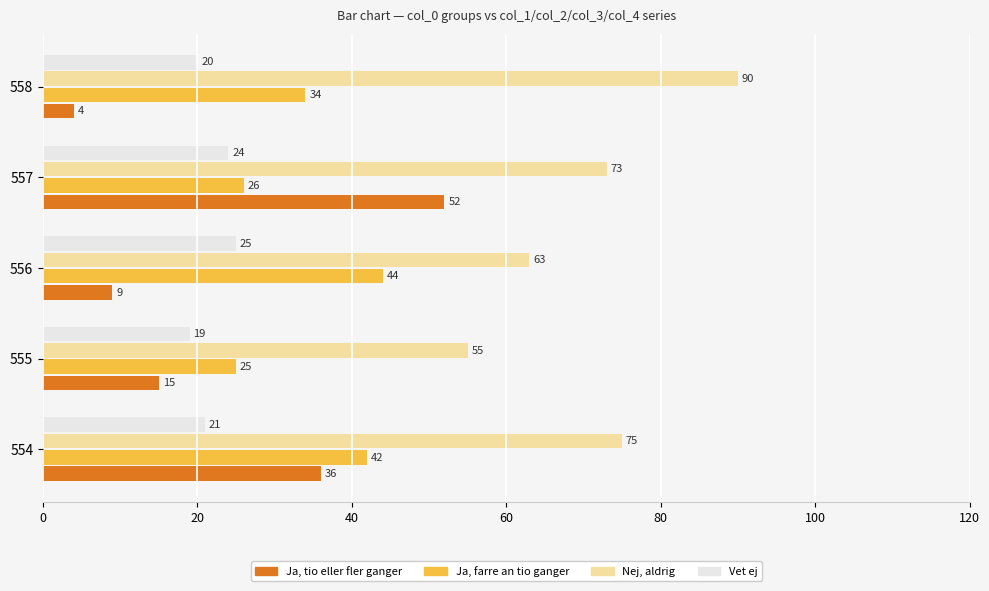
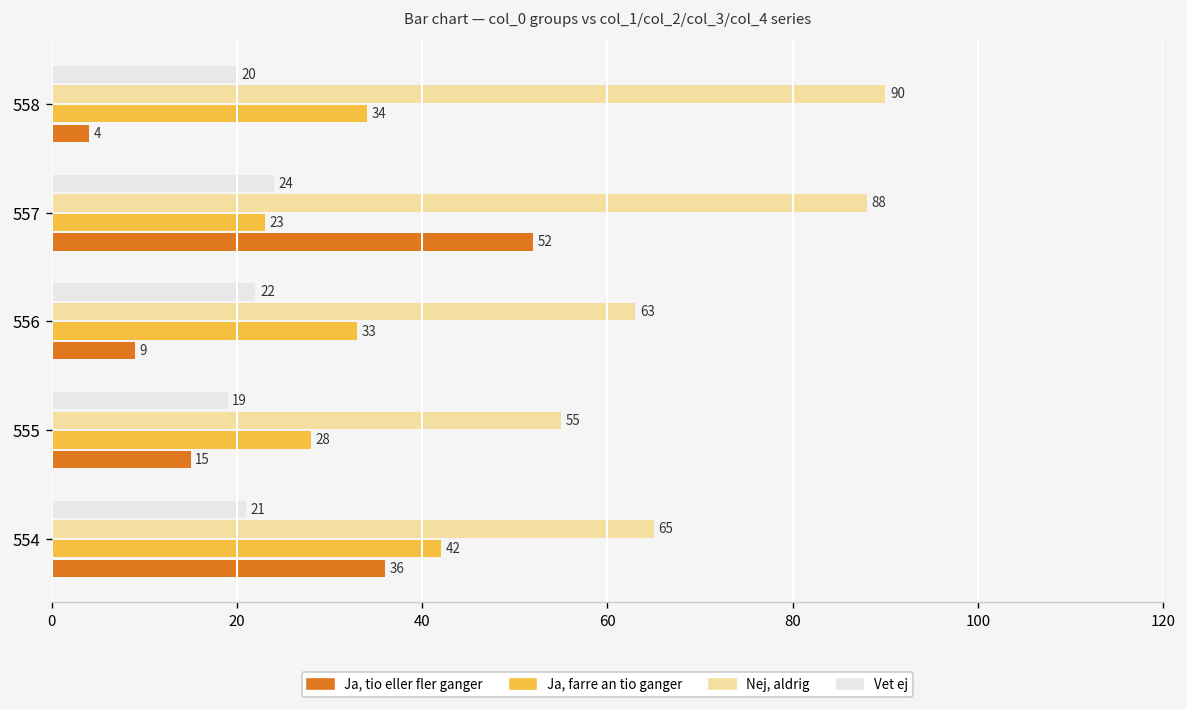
Nej, aldrig, 557: 73 -> 88
Ja, farre an tio ganger, 557: 26 -> 23
Vet ej, 556: 25 -> 22
Ja, farre an tio ganger, 556: 44 -> 33
Ja, farre an tio ganger, 555: 25 -> 28
Nej, aldrig, 554: 75 -> 65
